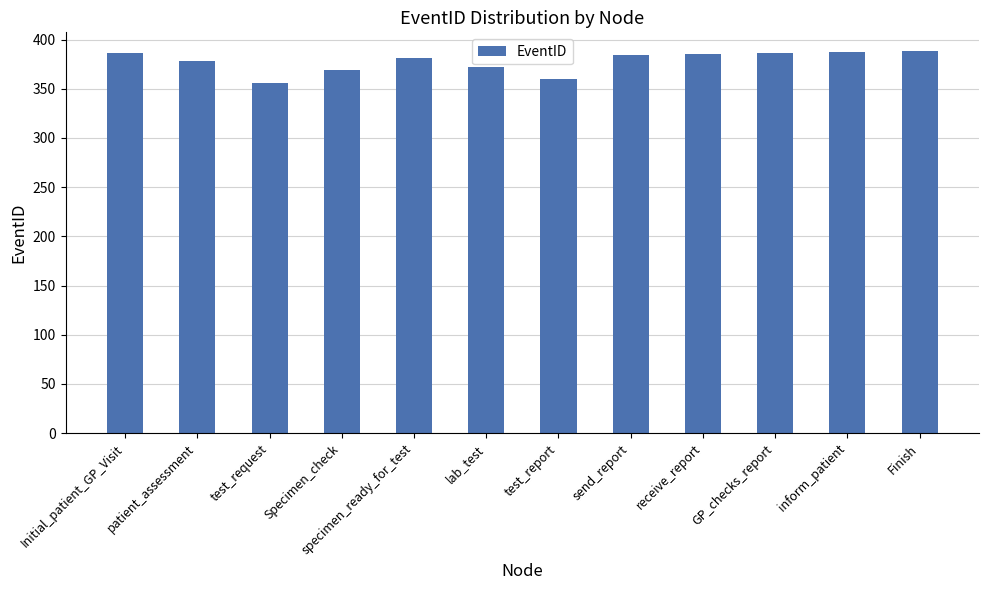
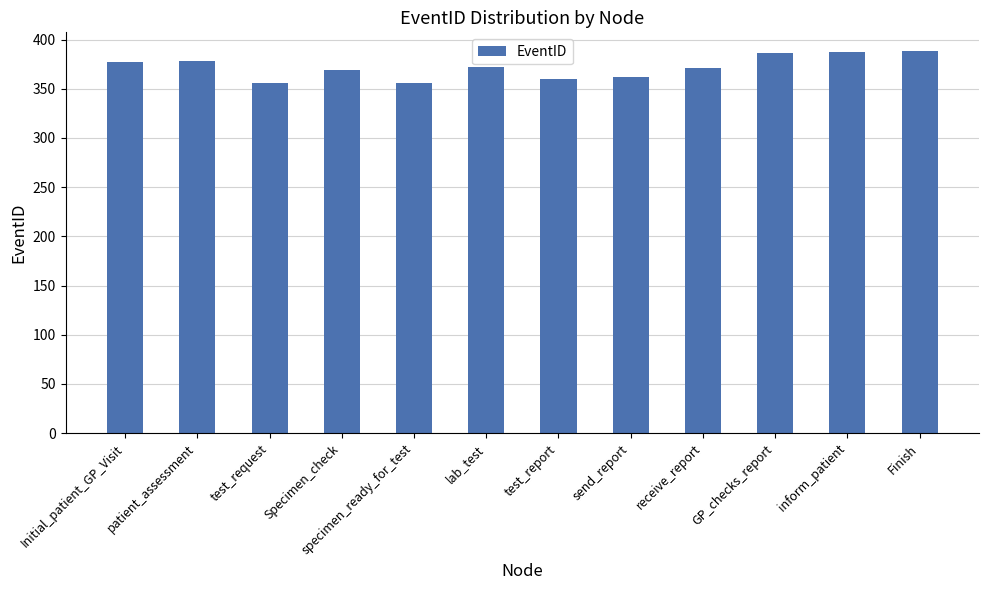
Initial_patient_GP_Visit: 390 -> 380
specimen_ready_for_test: 380 -> 360
send_report: 380 -> 360
receive_report: 390 -> 370
